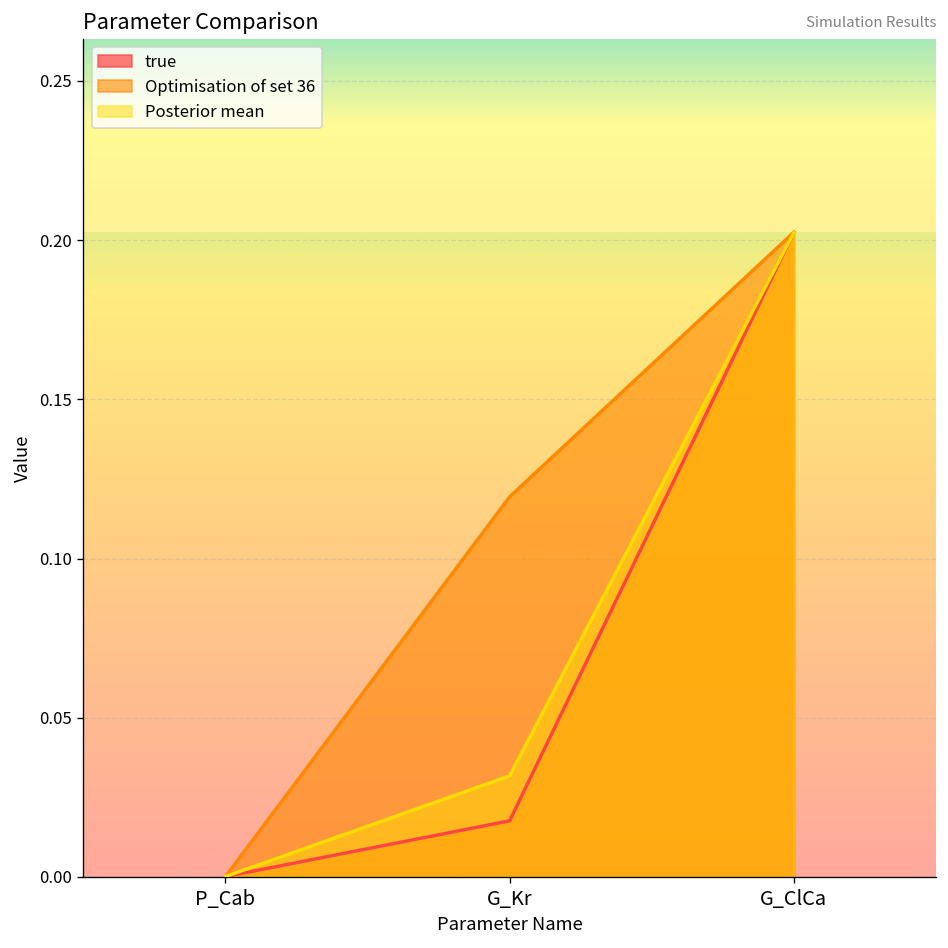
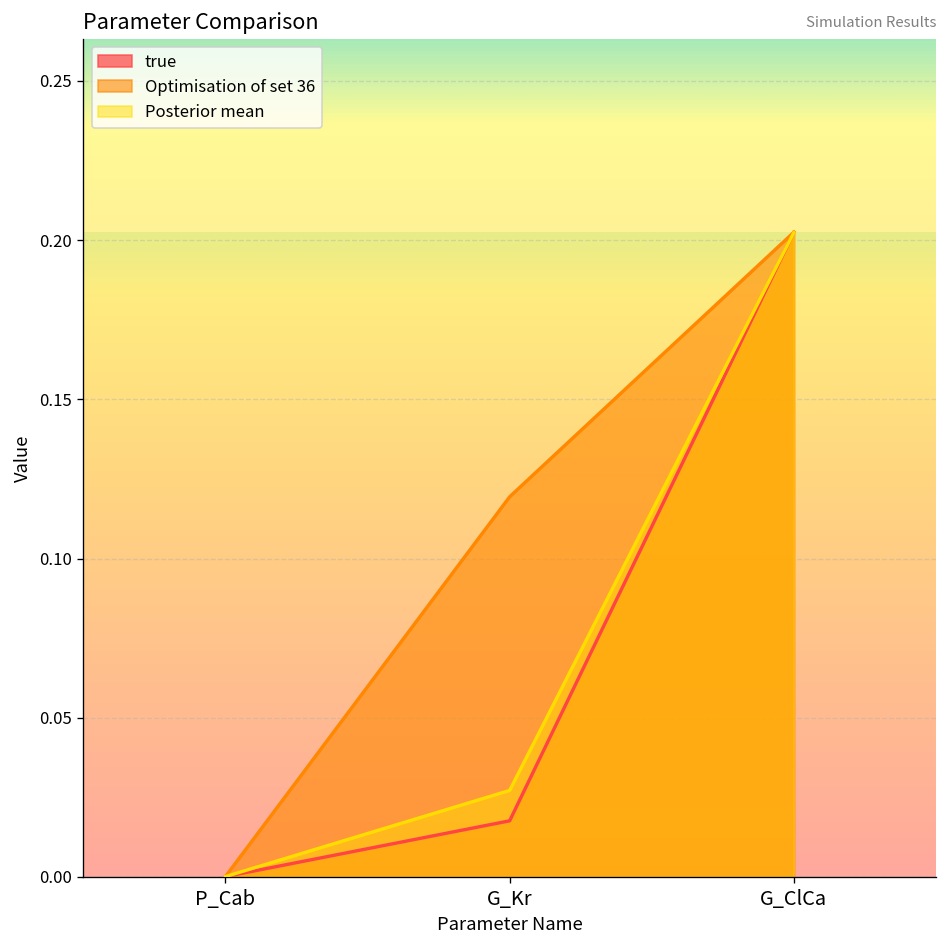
Posterior mean, G_Kr: 0.032 -> 0.027
